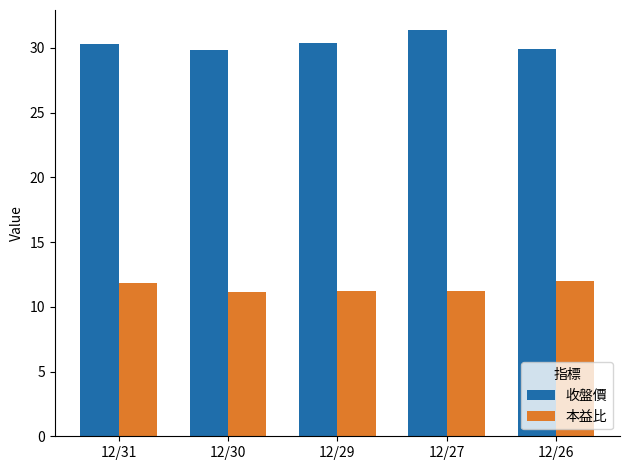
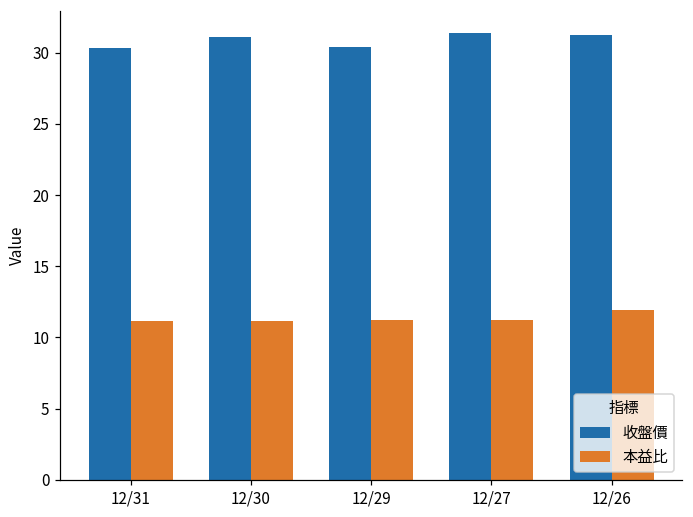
本益比, 12/31: 11.8 -> 11.2
收盤價, 12/30: 29.8 -> 31.1
收盤價, 12/26: 29.9 -> 31.2
